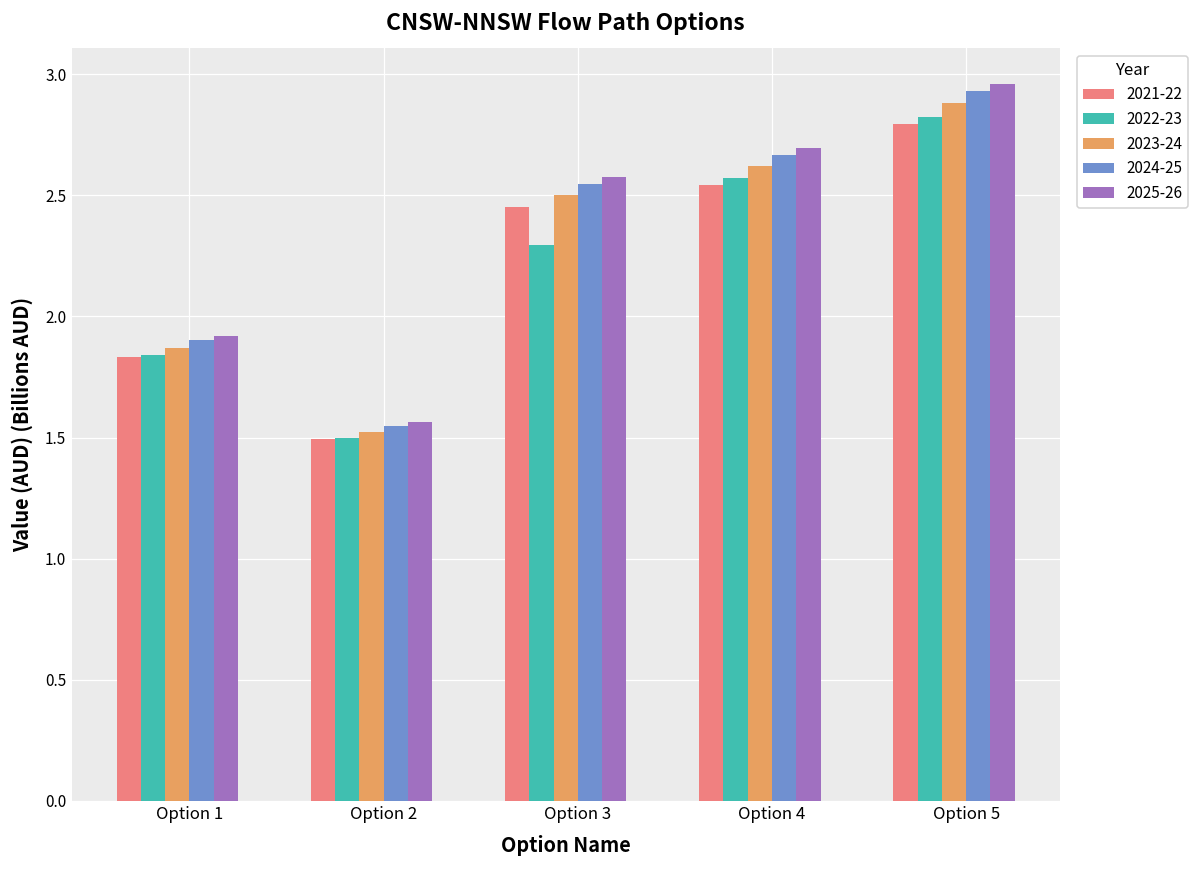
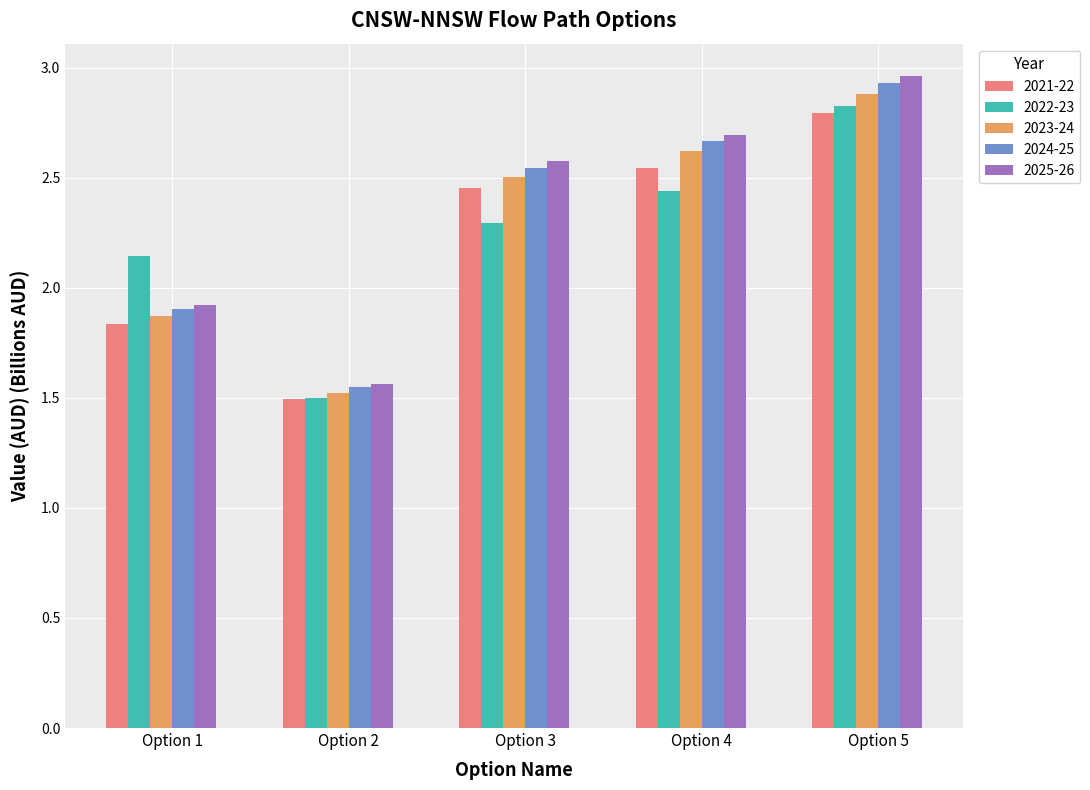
2022-23, Option 1: 1.84 -> 2.15
2022-23, Option 4: 2.57 -> 2.44
